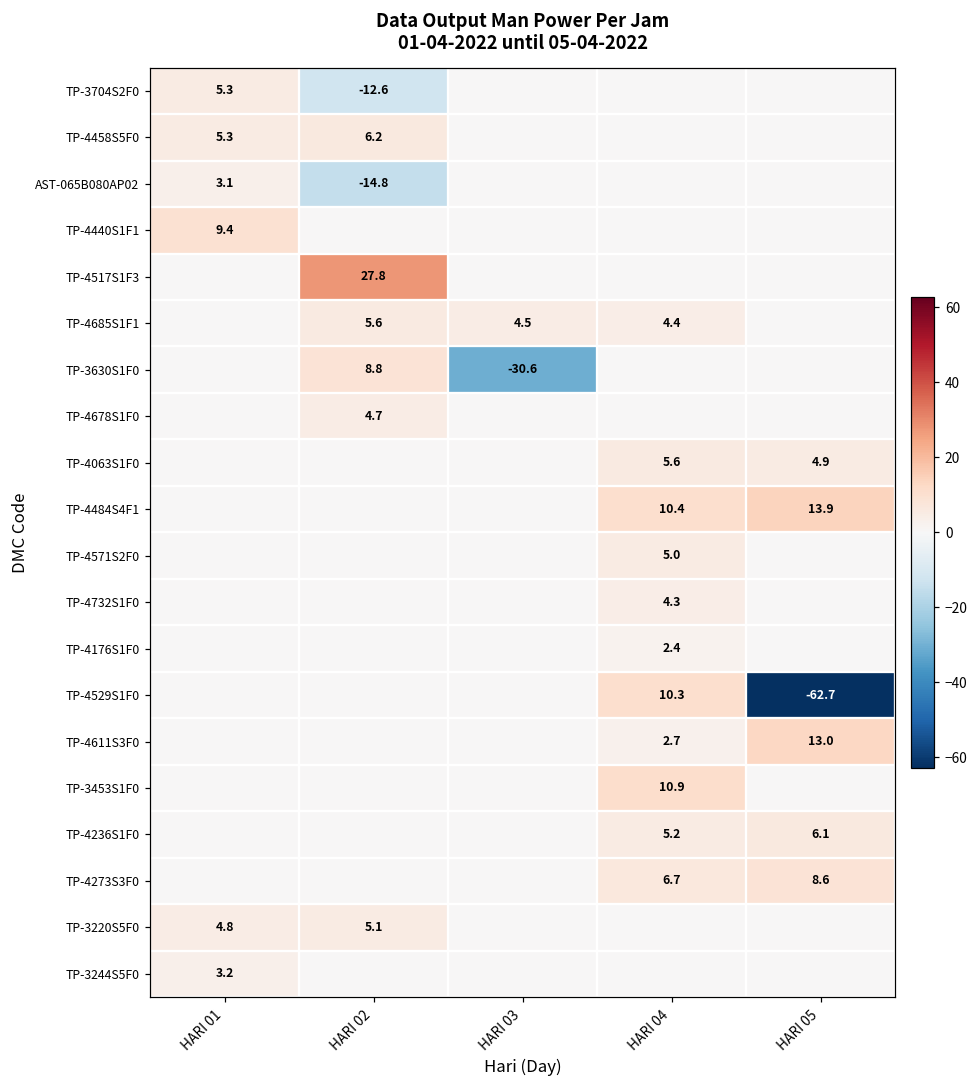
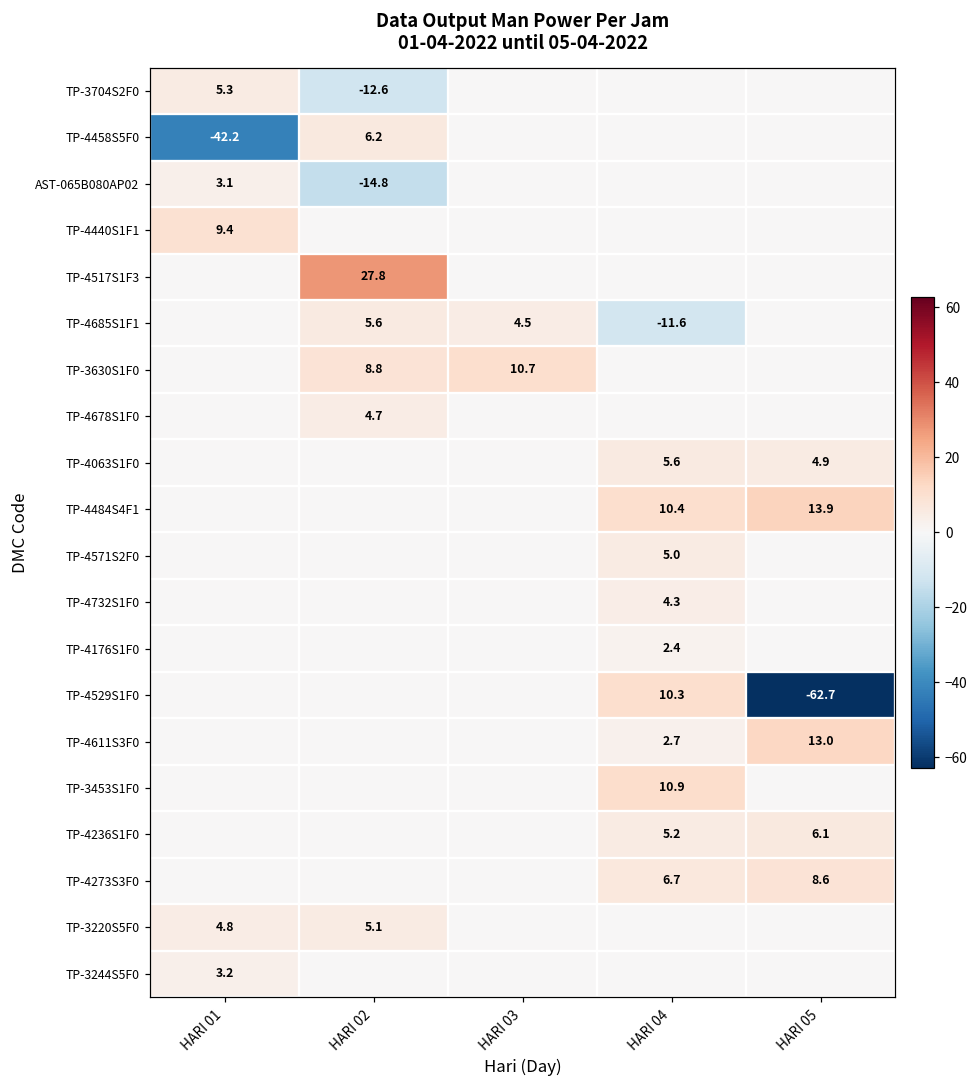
TP-4458S5F0, HARI 01: 5.3 -> -42.2
TP-4685S1F1, HARI 04: 4.4 -> -11.6
TP-3630S1F0, HARI 03: -30.6 -> 10.7
